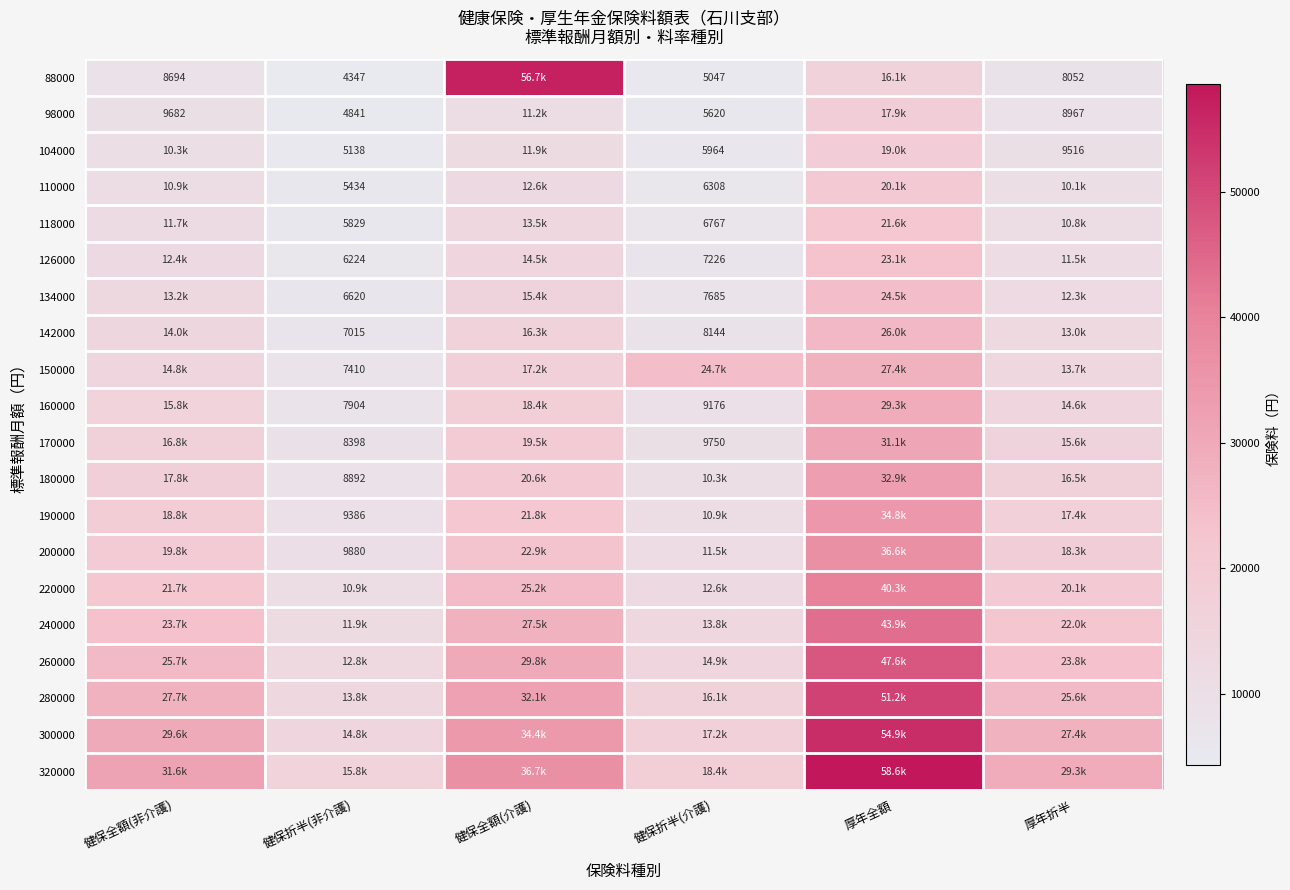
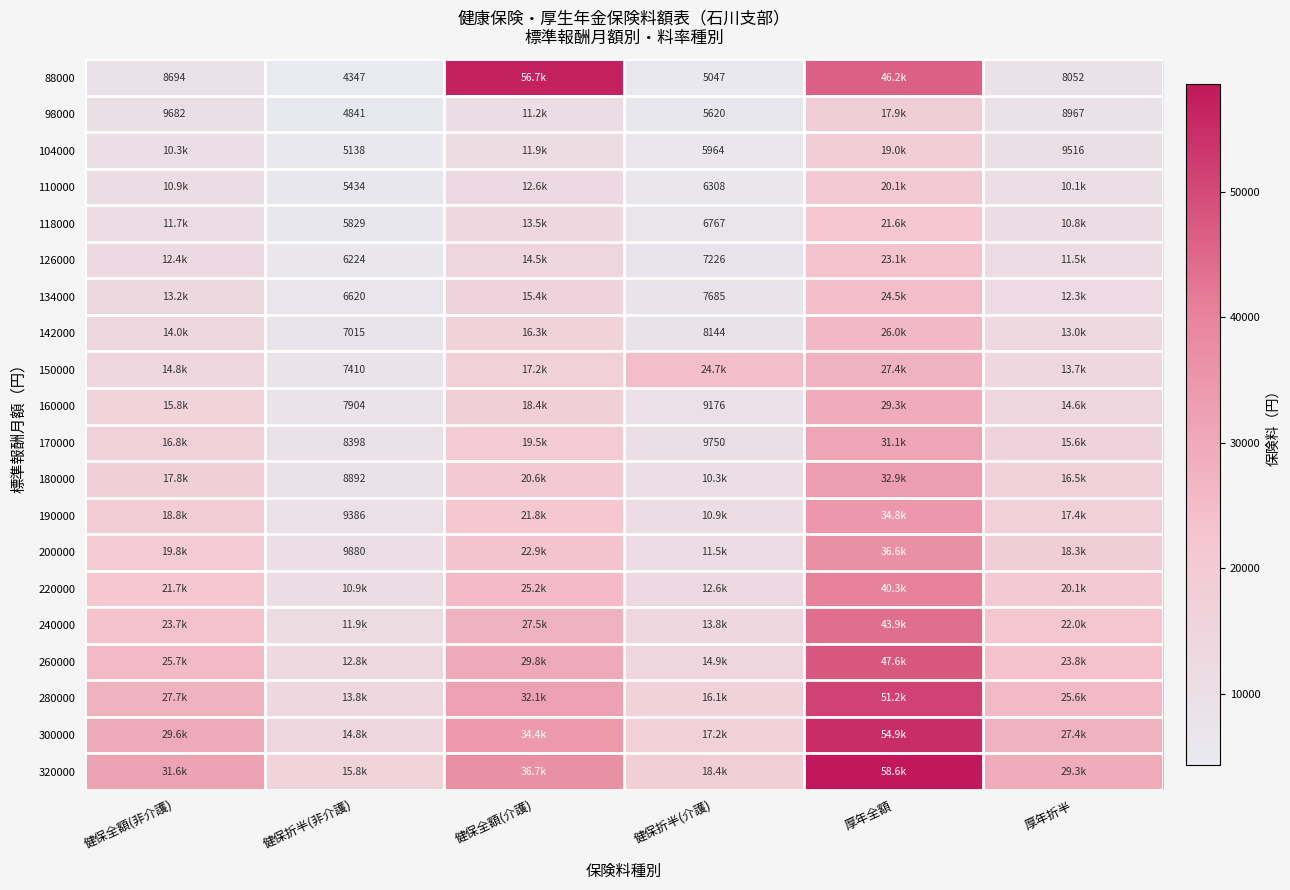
88000, 厚年全額: 16.1k -> 46.2k
